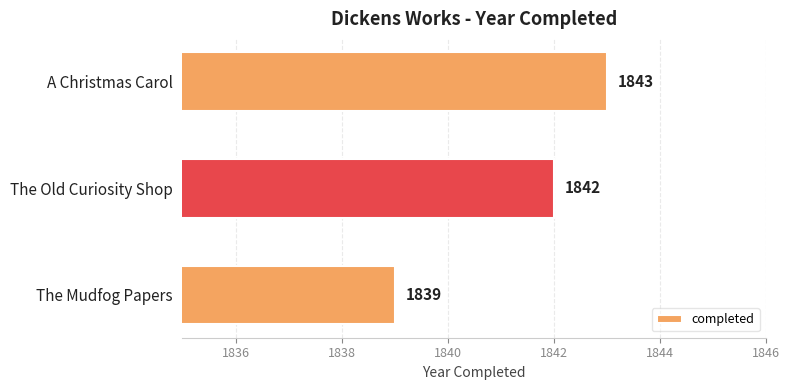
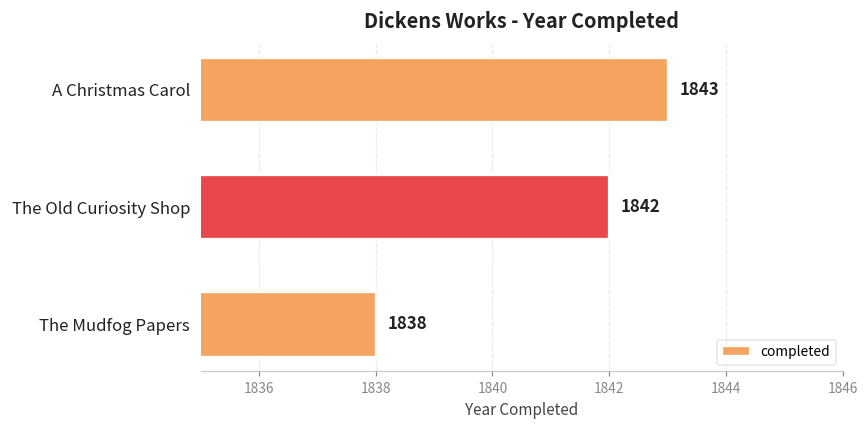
The Mudfog Papers: 1839 -> 1838
